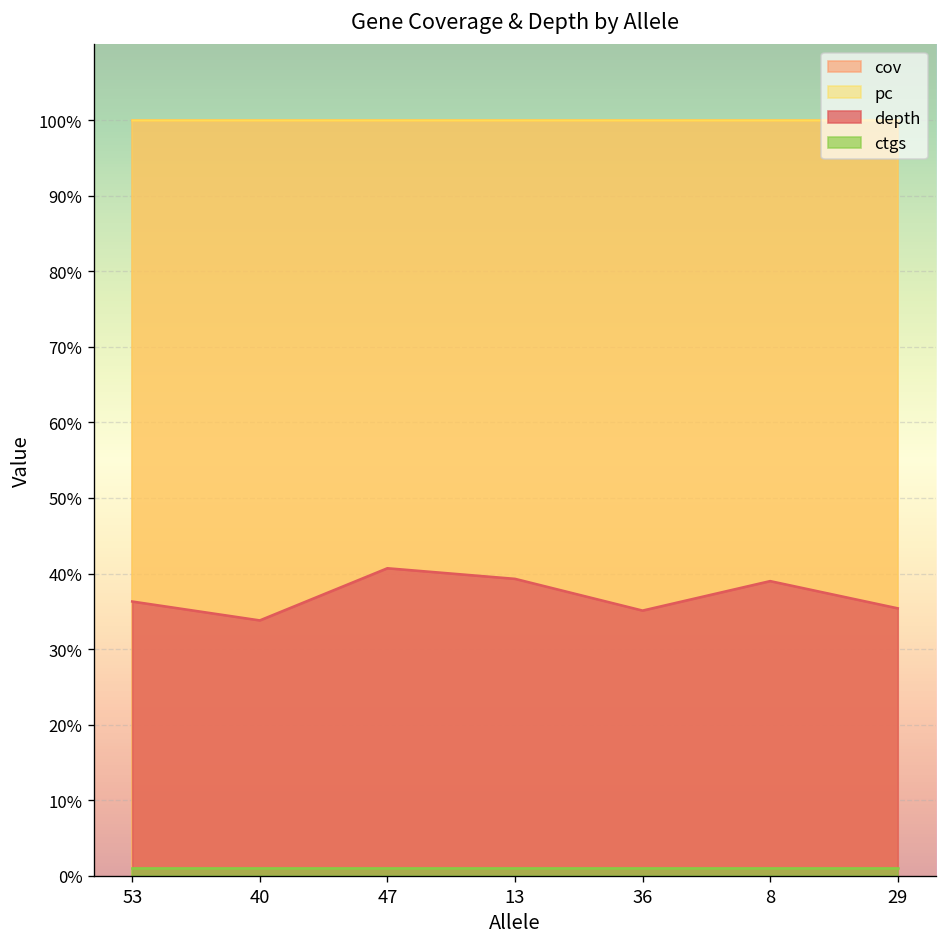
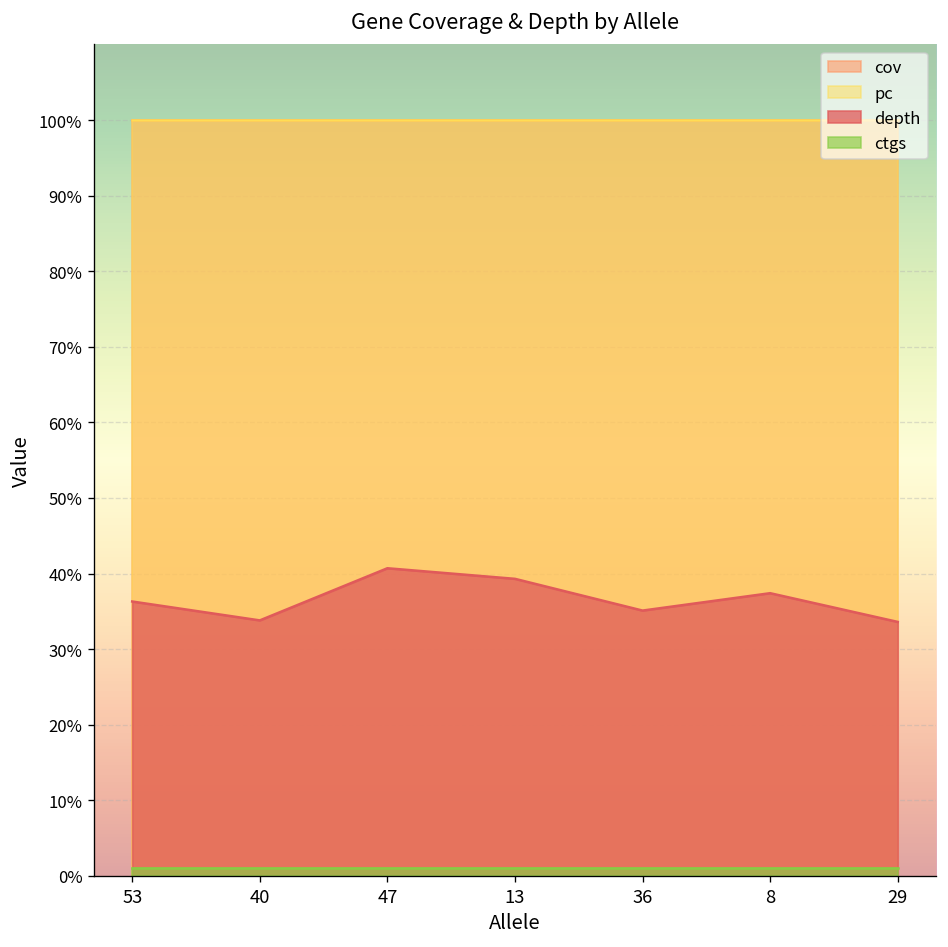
depth, 8: 39% -> 37%
depth, 29: 35% -> 34%
